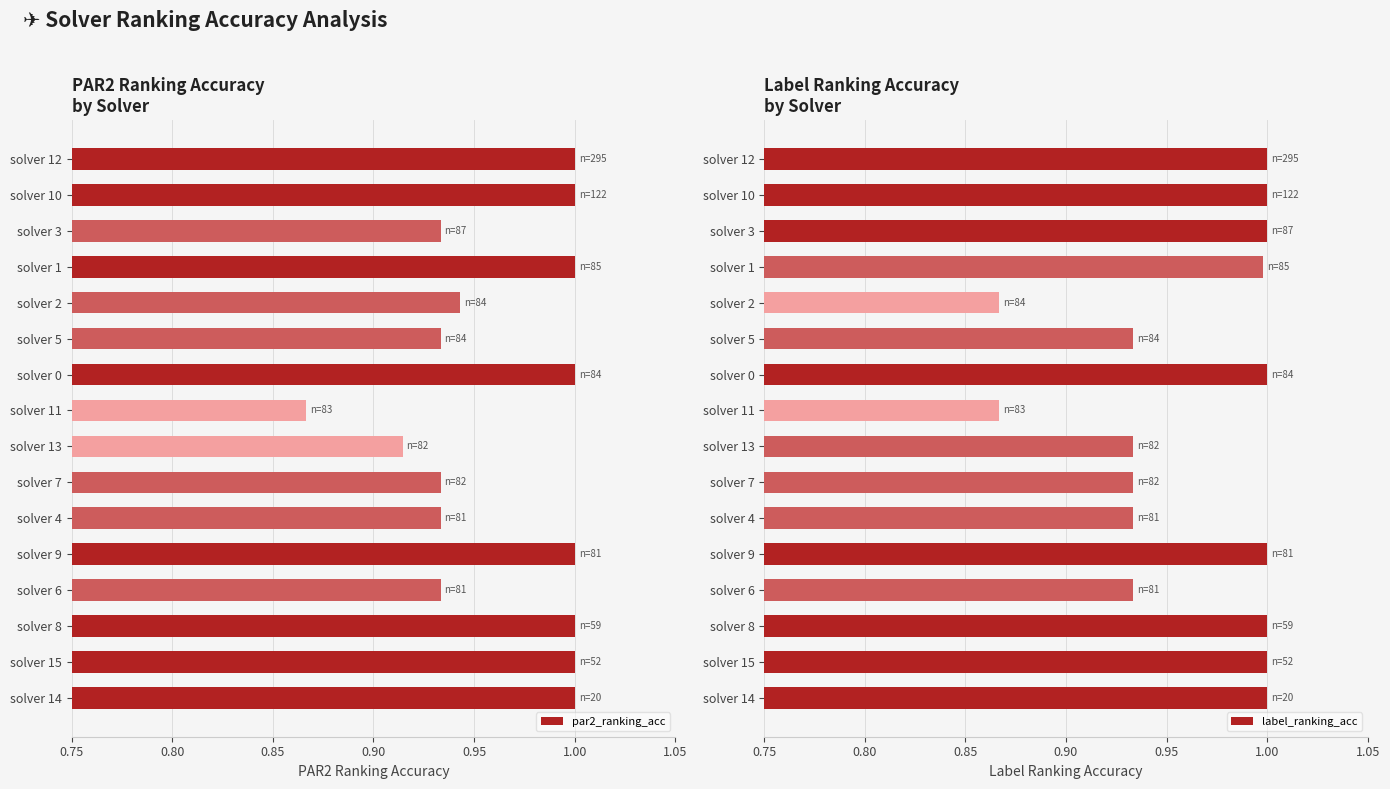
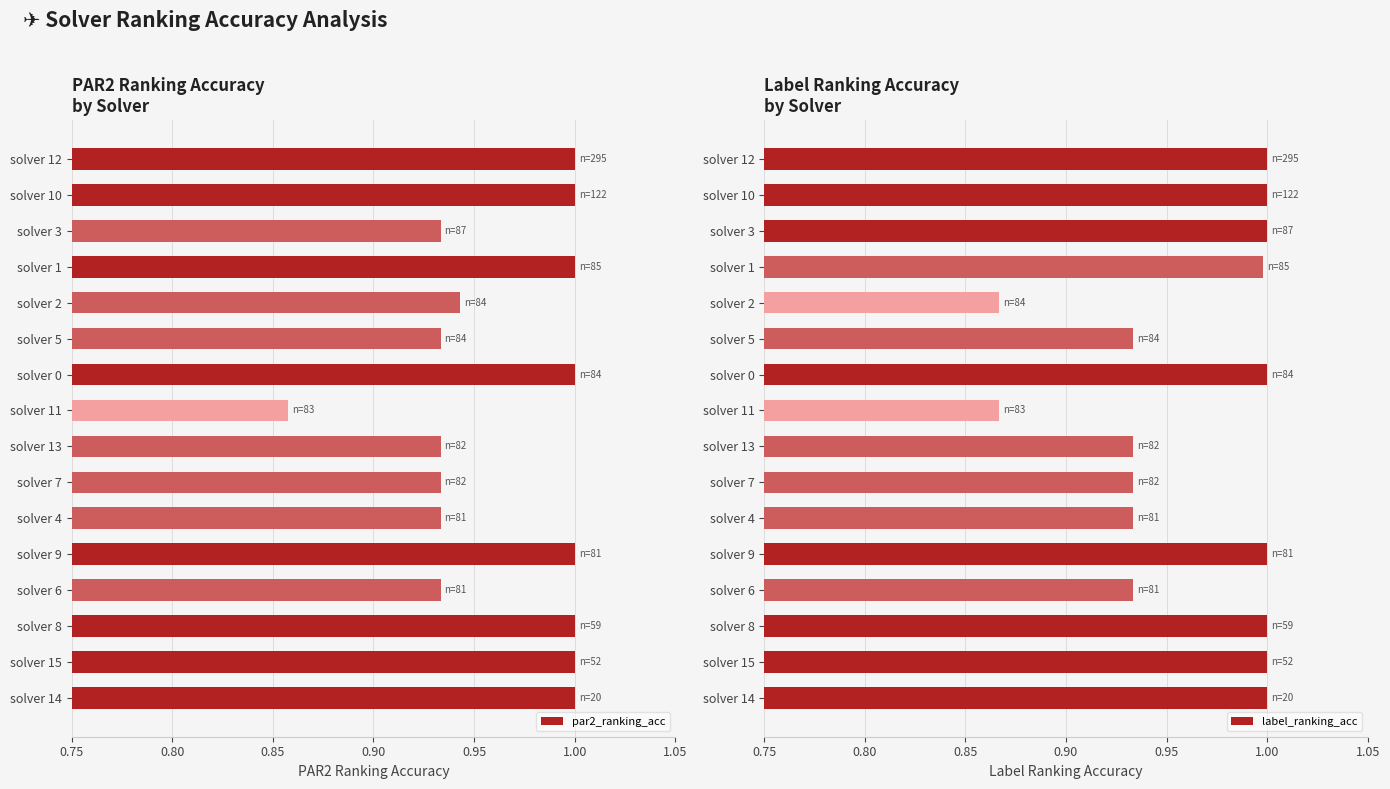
PAR2 Ranking Accuracy by Solver, solver 11: 0.867 -> 0.857
PAR2 Ranking Accuracy by Solver, solver 13: 0.914 -> 0.933
